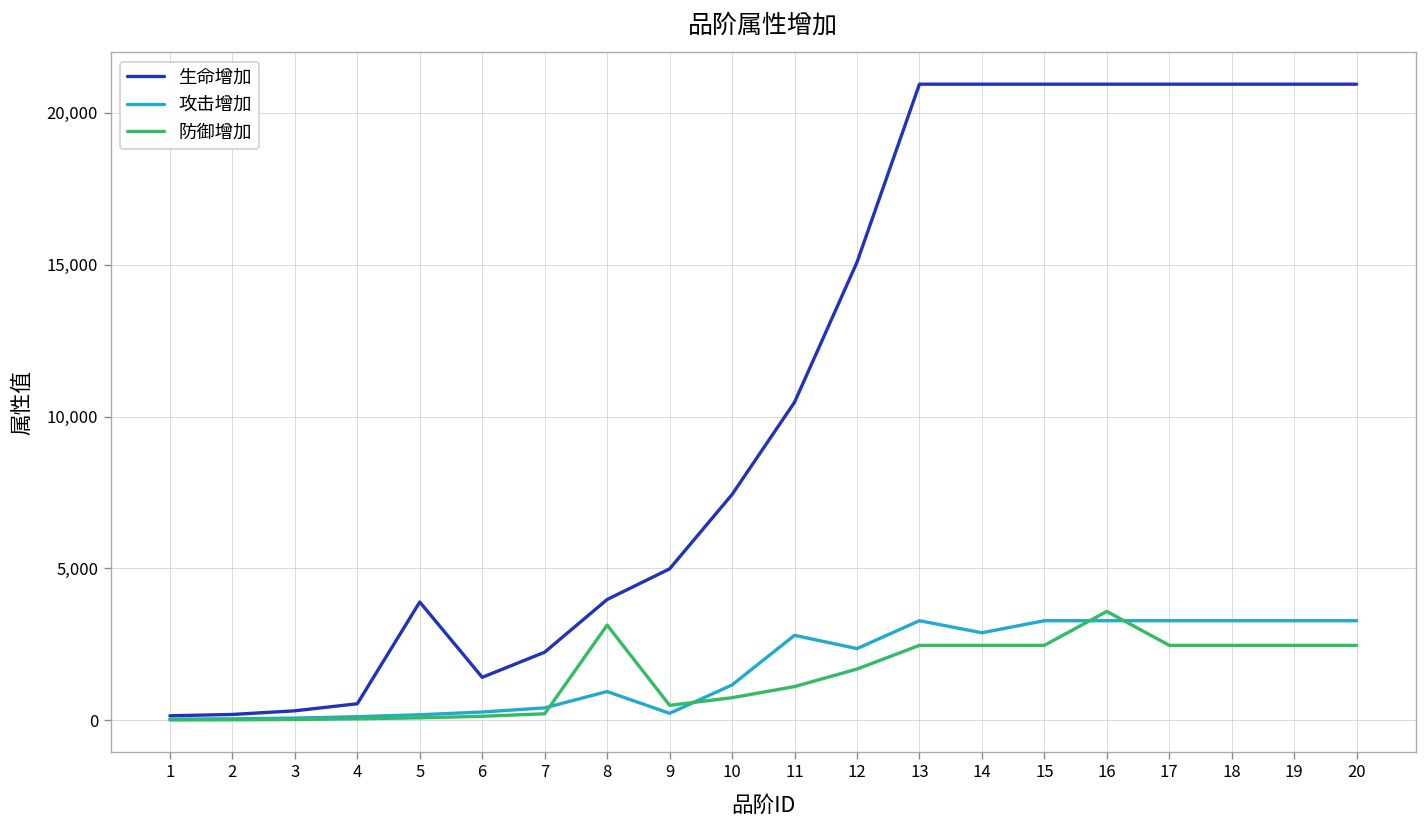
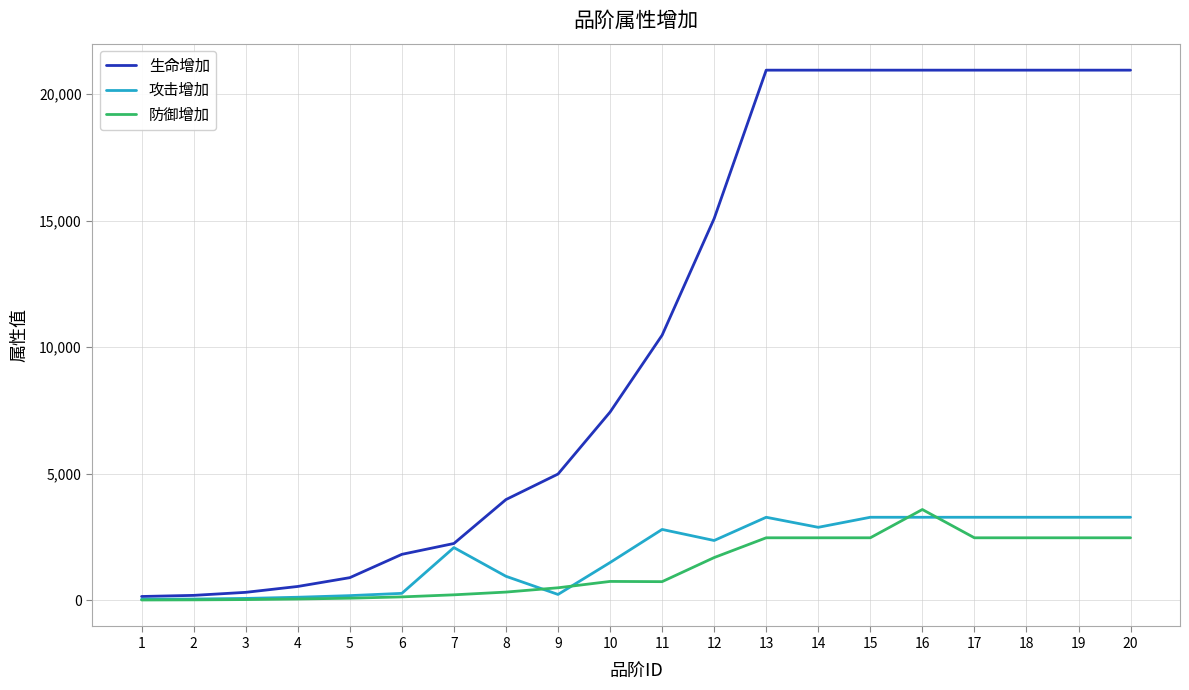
生命增加, 5: 3,900 -> 900
生命增加, 6: 1,400 -> 1,800
攻击增加, 7: 400 -> 2,100
防御增加, 8: 3,100 -> 300
攻击增加, 10: 1,200 -> 1,500
防御增加, 11: 1,100 -> 700
